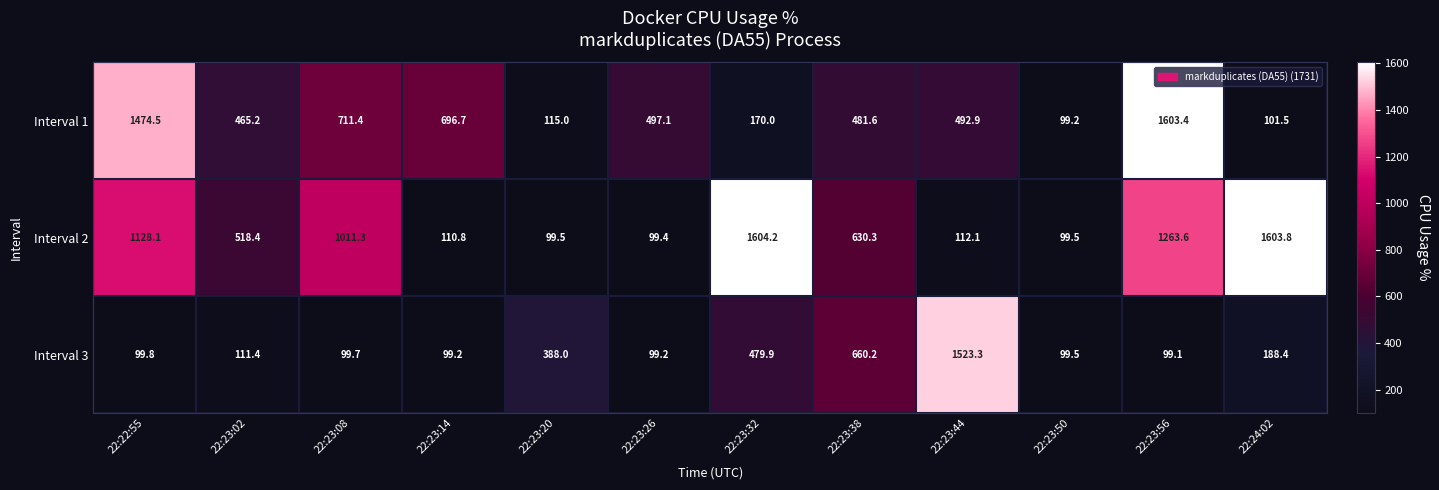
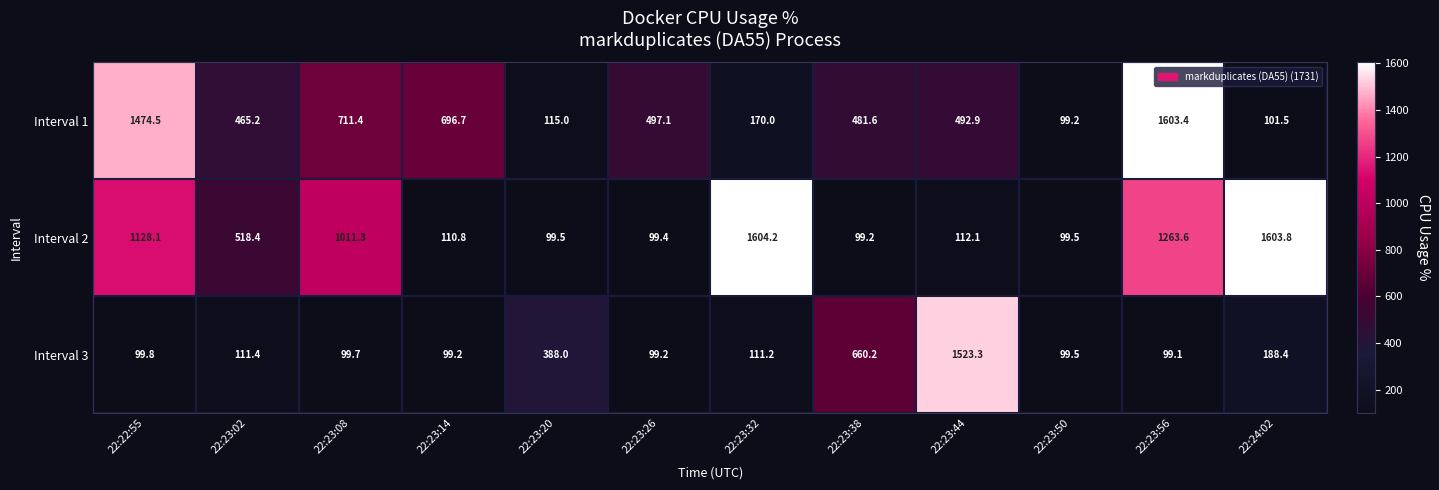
Interval 2, 22:23:38: 630.3 -> 99.2
Interval 3, 22:23:32: 479.9 -> 111.2
